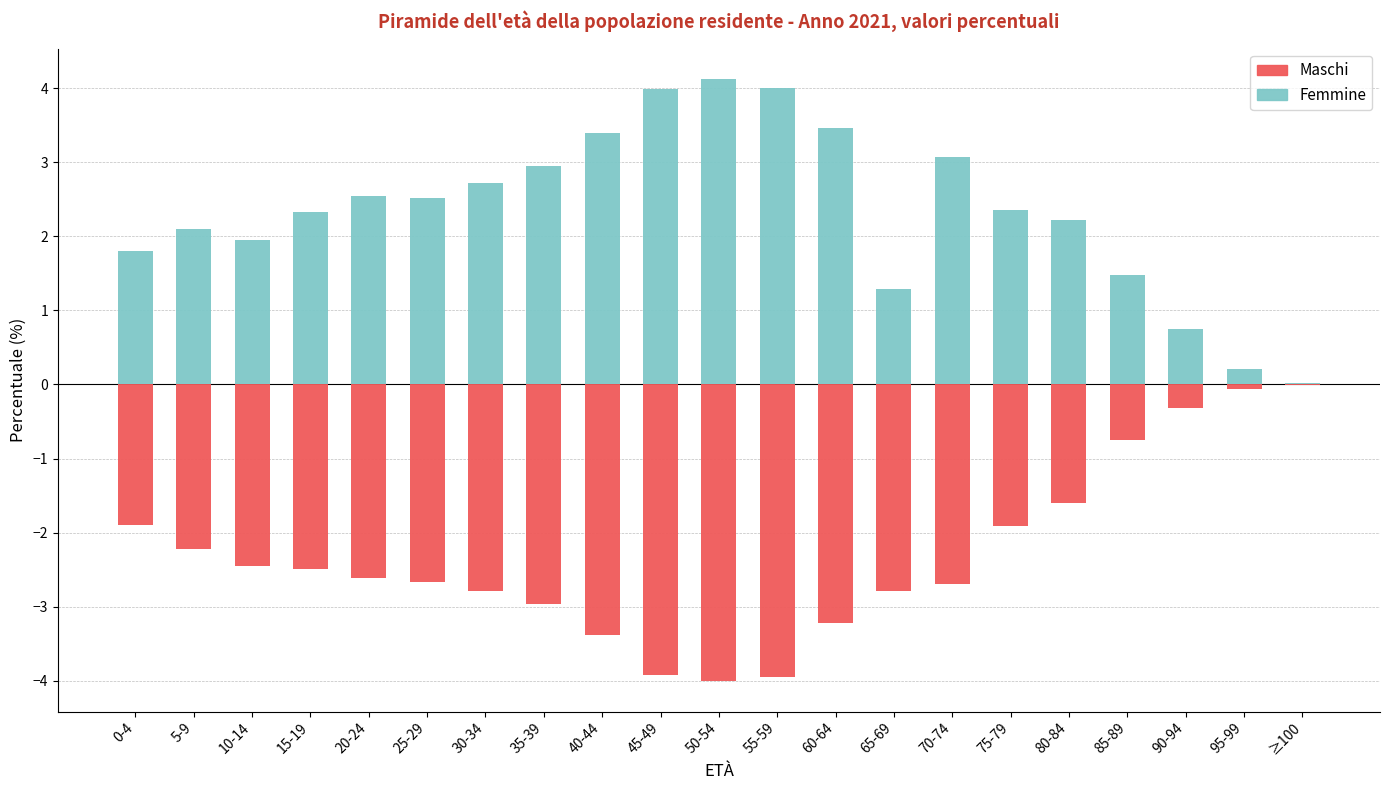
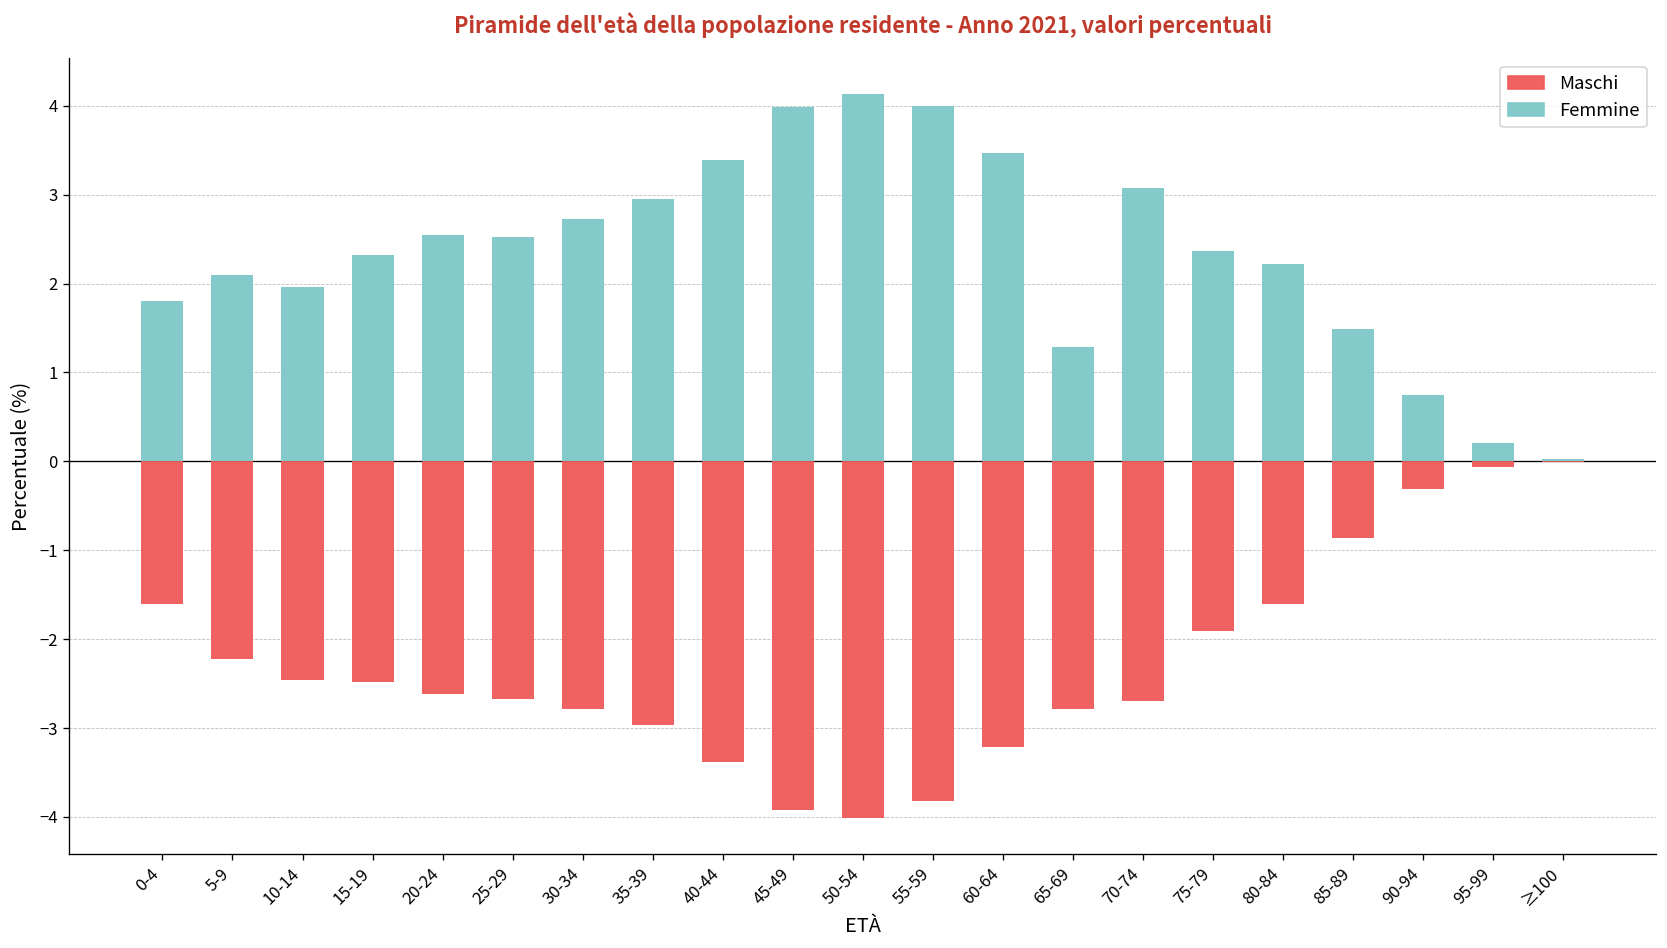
Maschi, 0-4: -1.9 -> -1.6
Maschi, 55-59: -3.9 -> -3.8
Maschi, 85-89: -0.8 -> -0.9
